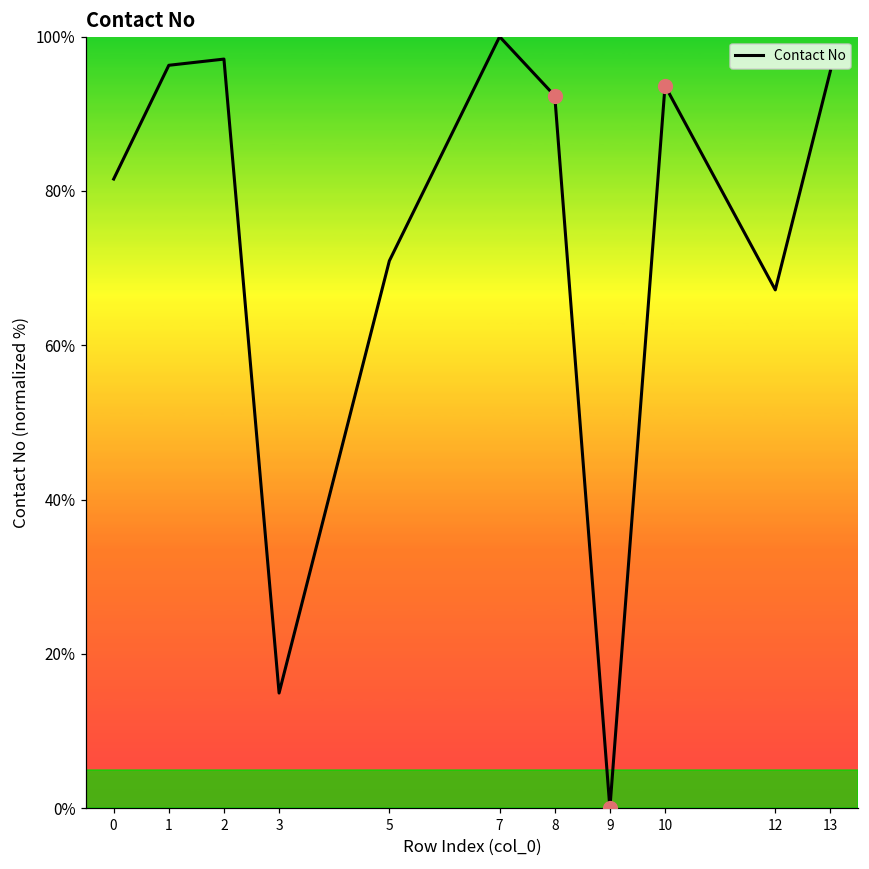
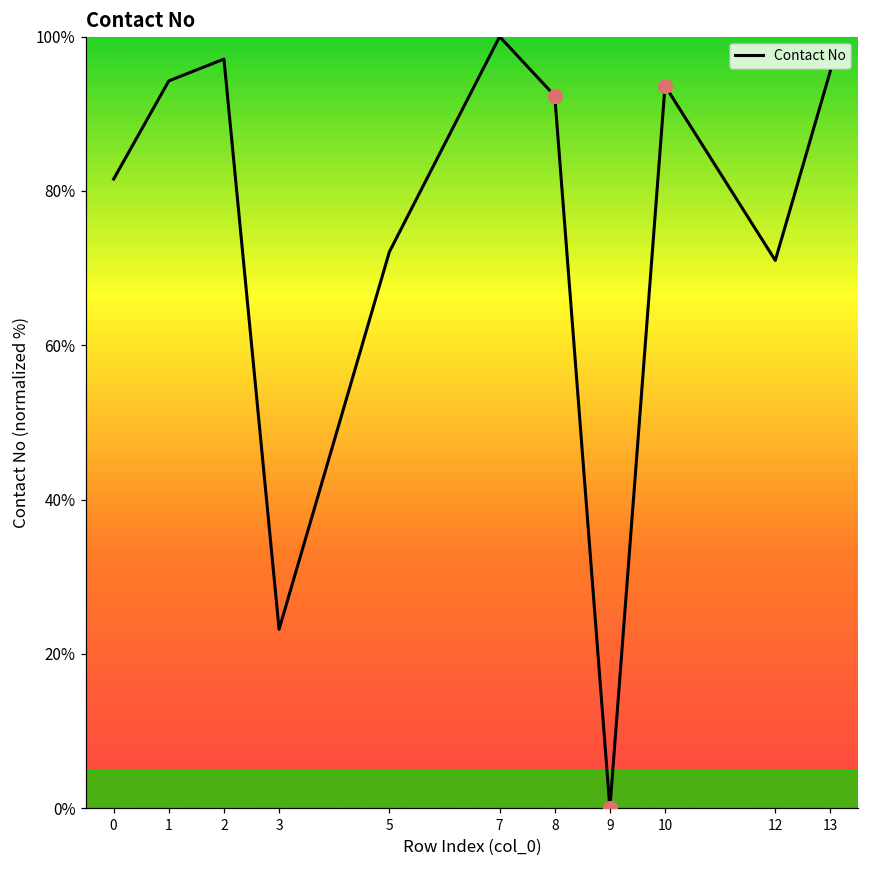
Contact No, 1: 96% -> 94%
Contact No, 3: 15% -> 23%
Contact No, 5: 71% -> 72%
Contact No, 12: 67% -> 71%
